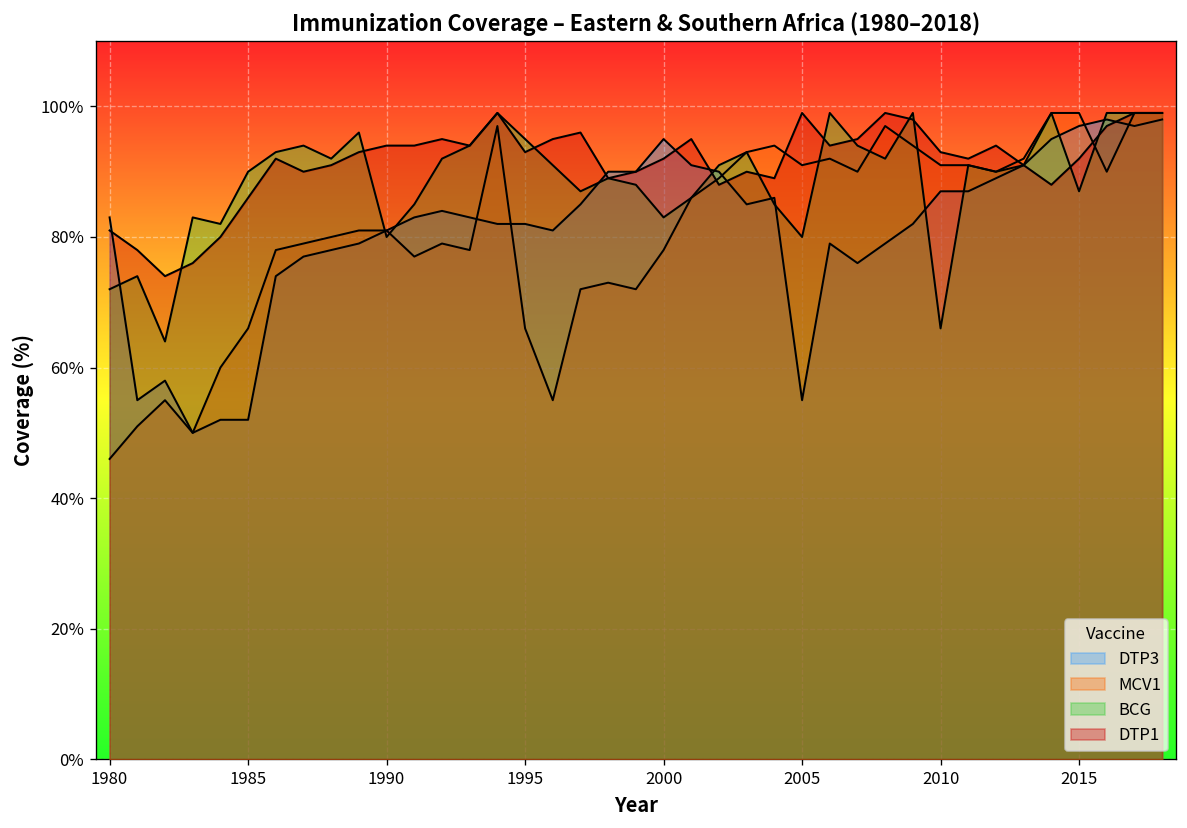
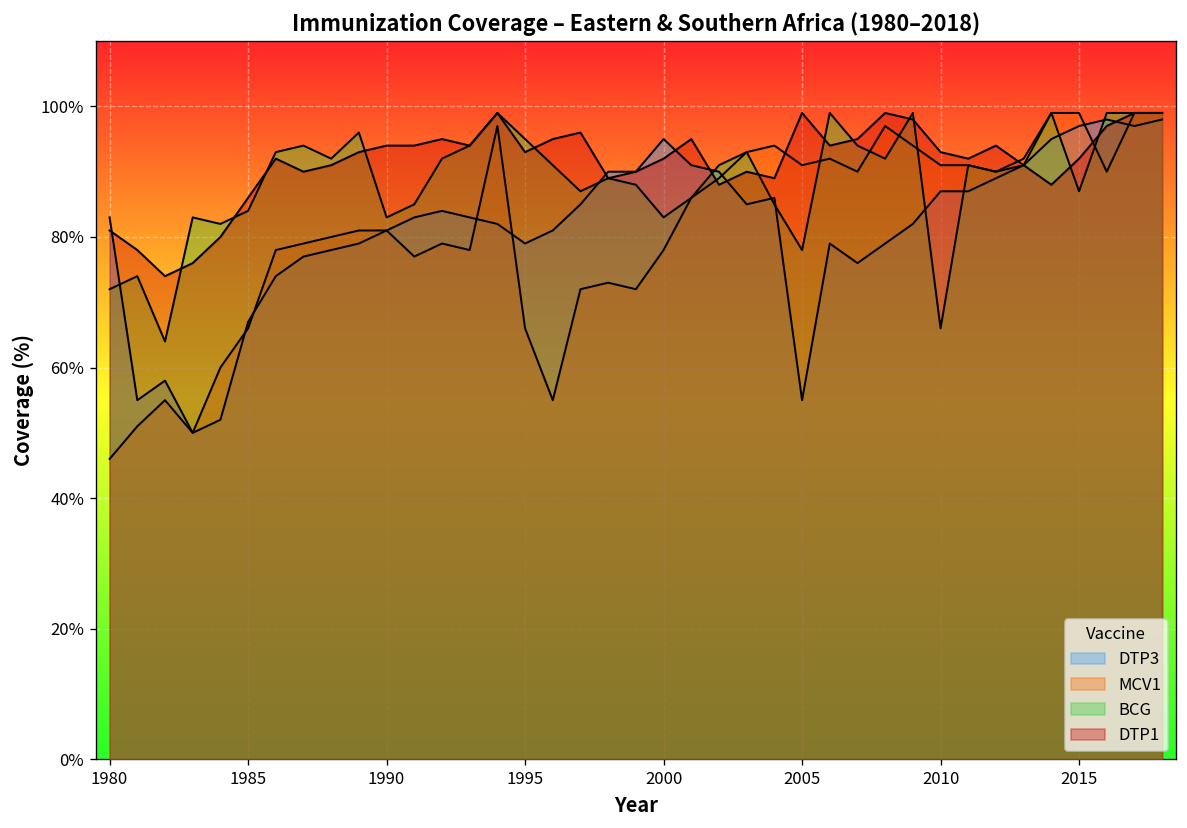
DTP3, 1985: 52% -> 67%
BCG, 1985: 90% -> 84%
BCG, 1990: 80% -> 83%
DTP3, 1995: 82% -> 79%
BCG, 2005: 80% -> 78%
